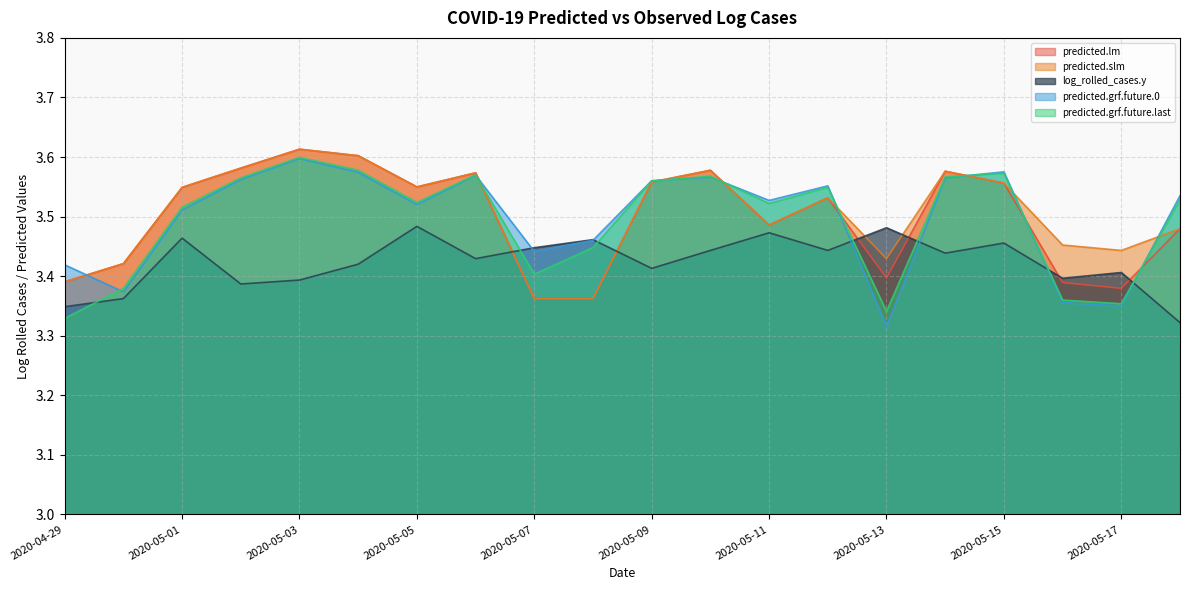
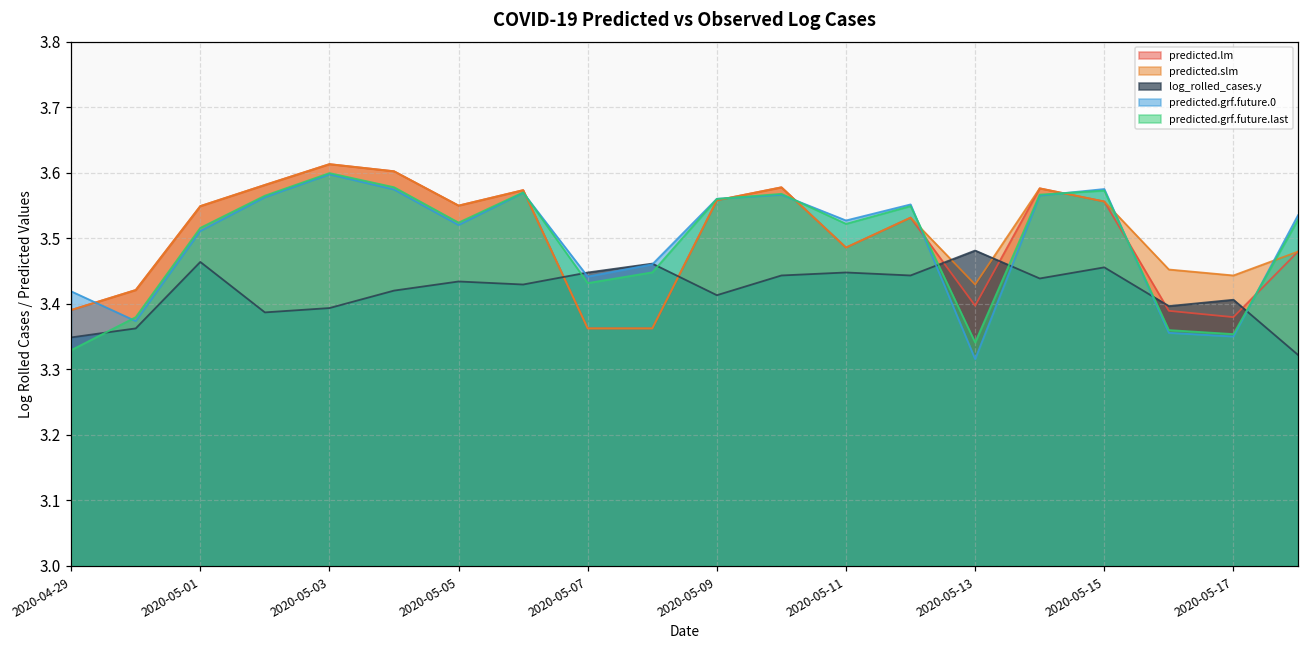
log_rolled_cases.y, 2020-05-05: 3.48 -> 3.43
predicted.grf.future.last, 2020-05-07: 3.40 -> 3.43
log_rolled_cases.y, 2020-05-11: 3.47 -> 3.45
